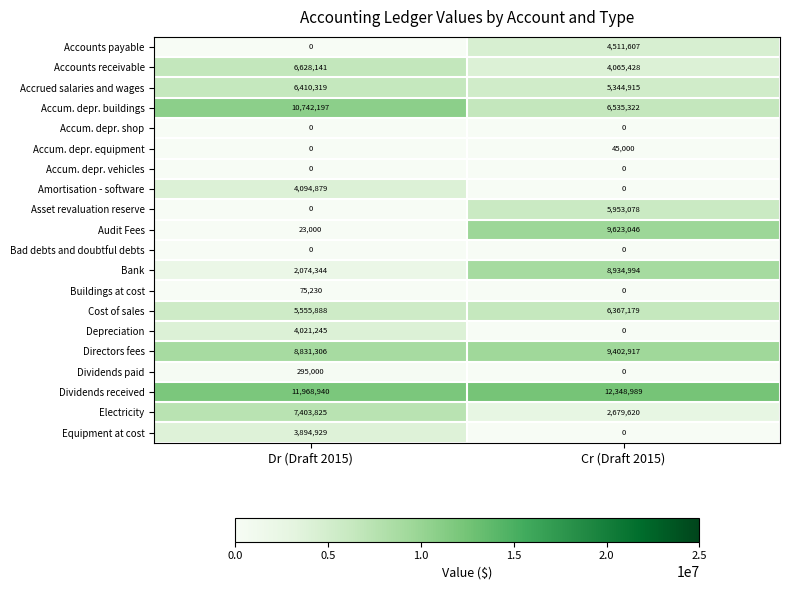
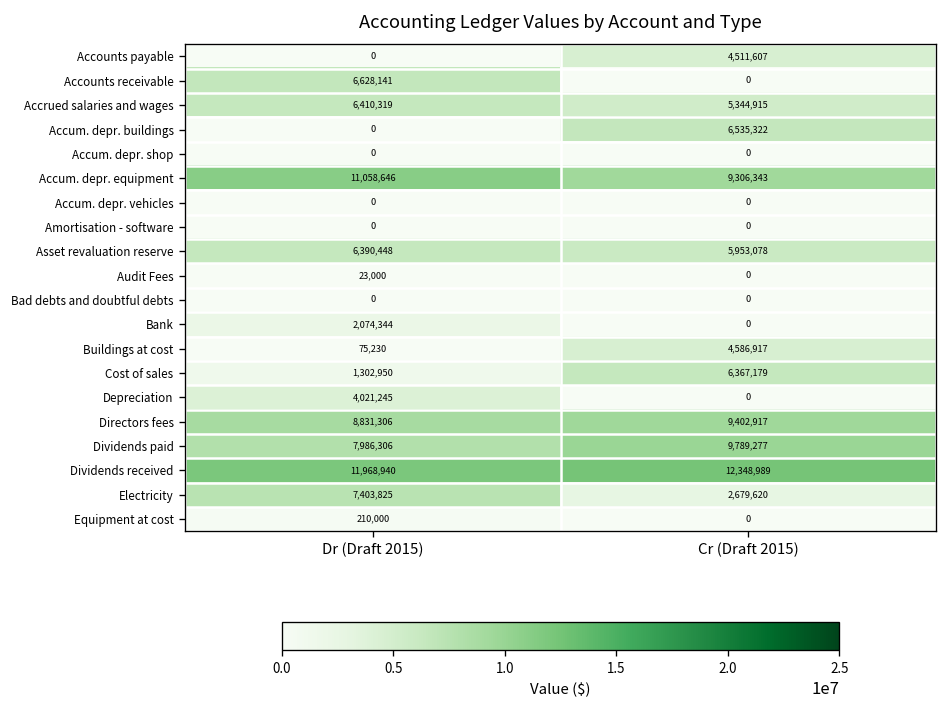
Accounts receivable, Cr (Draft 2015): 4,065,428 -> 0
Accum. depr. buildings, Dr (Draft 2015): 10,742,197 -> 0
Accum. depr. equipment, Dr (Draft 2015): 0 -> 11,058,646
Accum. depr. equipment, Cr (Draft 2015): 45,000 -> 9,306,343
Amortisation - software, Dr (Draft 2015): 4,094,879 -> 0
Asset revaluation reserve, Dr (Draft 2015): 0 -> 6,390,448
Audit Fees, Cr (Draft 2015): 9,623,046 -> 0
Bank, Cr (Draft 2015): 8,934,994 -> 0
Buildings at cost, Cr (Draft 2015): 0 -> 4,586,917
Cost of sales, Dr (Draft 2015): 5,555,888 -> 1,302,950
Dividends paid, Dr (Draft 2015): 295,000 -> 7,986,306
Dividends paid, Cr (Draft 2015): 0 -> 9,789,277
Equipment at cost, Dr (Draft 2015): 3,894,929 -> 210,000
